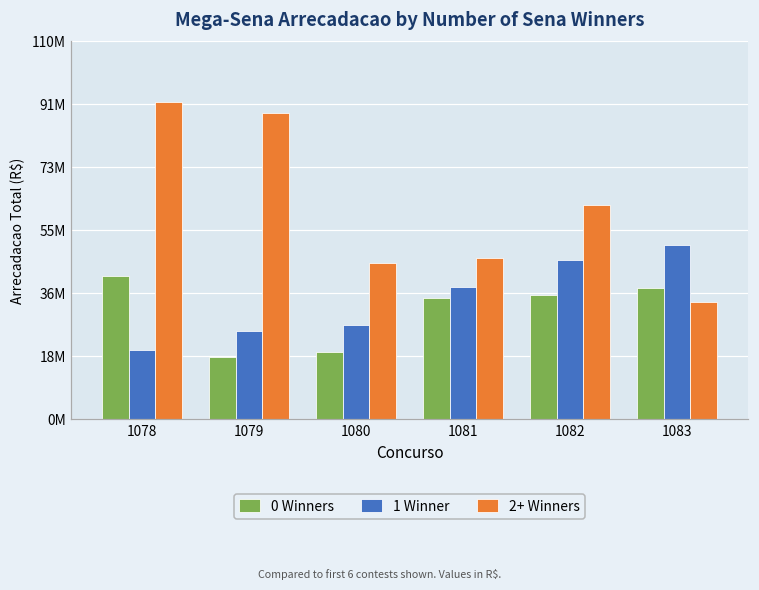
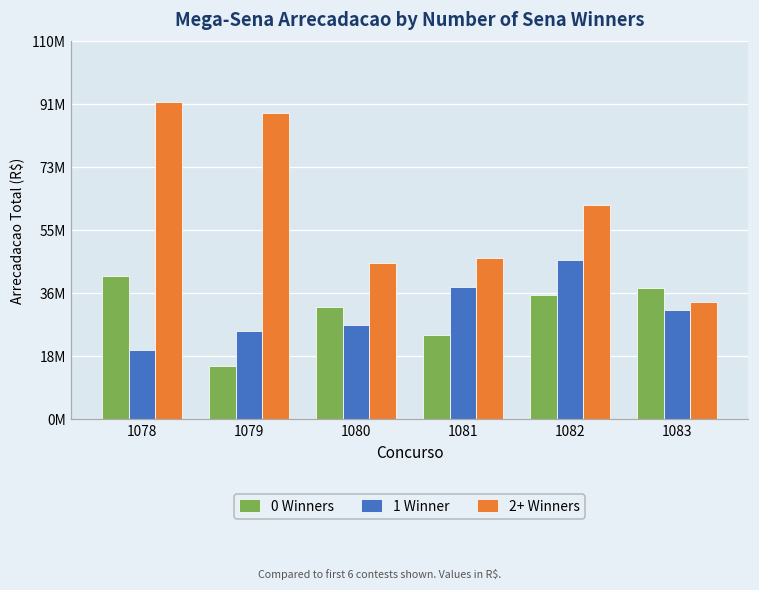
0 Winners, 1079: 18000000 -> 15000000
0 Winners, 1080: 19000000 -> 32000000
0 Winners, 1081: 35000000 -> 24000000
1 Winner, 1083: 51000000 -> 32000000
